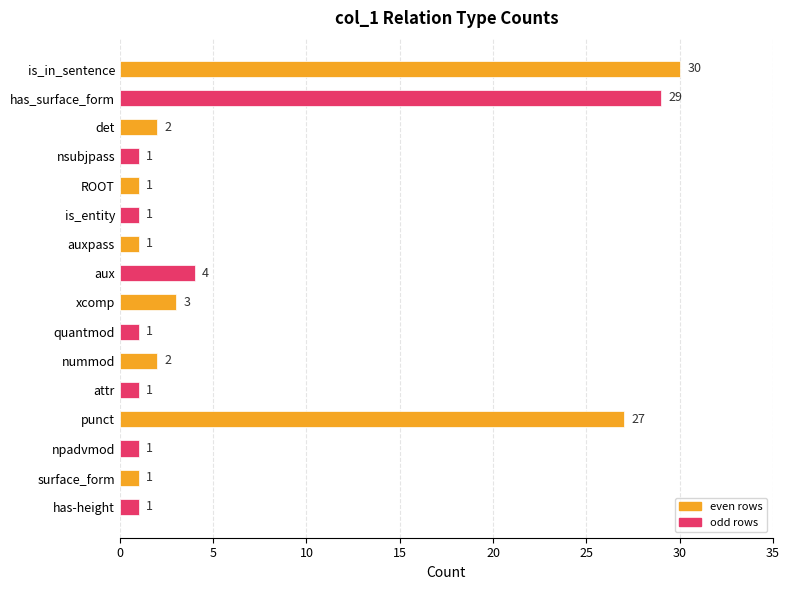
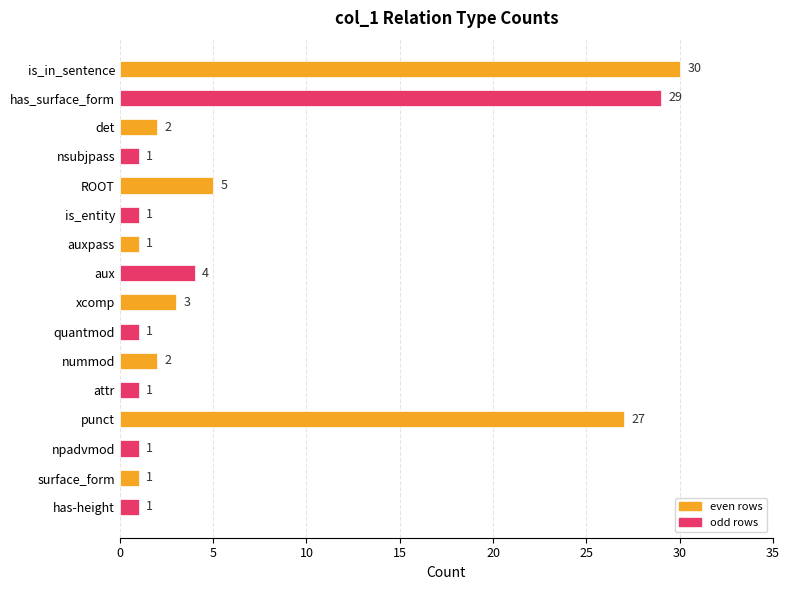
ROOT: 1 -> 5
